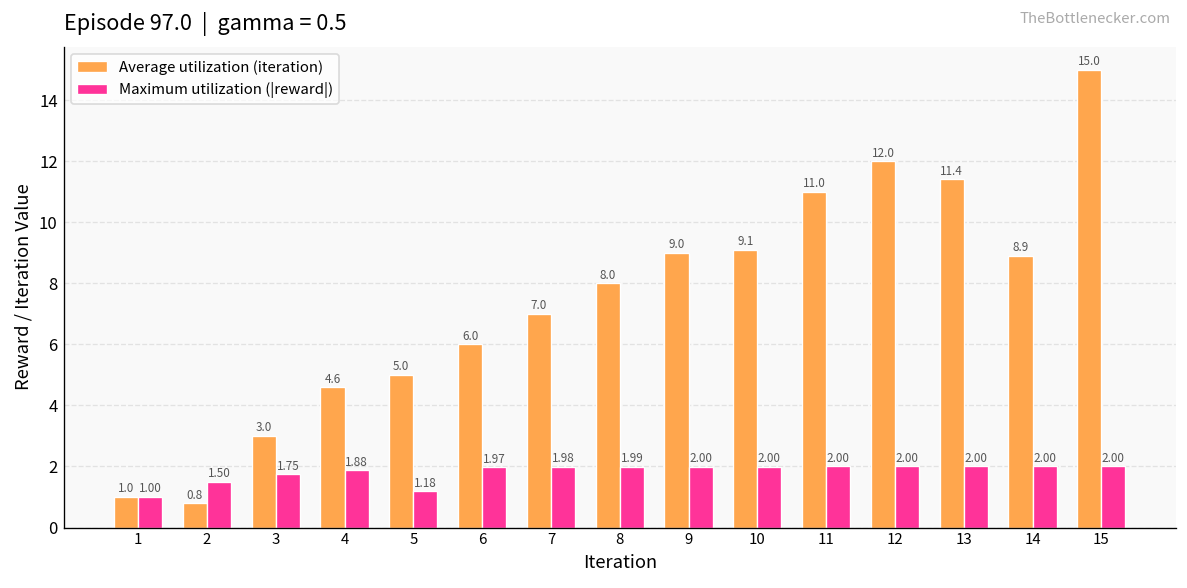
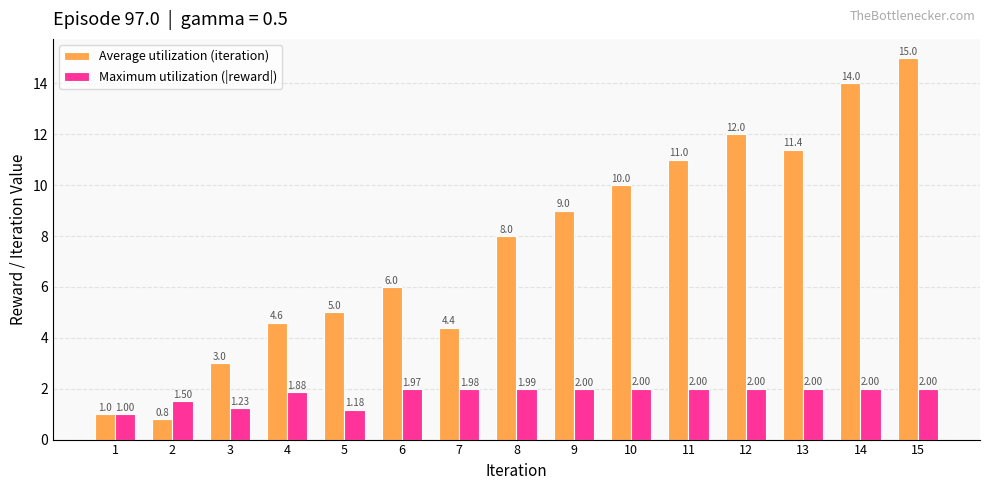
Maximum utilization (|reward|), 3: 1.75 -> 1.23
Average utilization (iteration), 7: 7.0 -> 4.4
Average utilization (iteration), 10: 9.1 -> 10.0
Average utilization (iteration), 14: 8.9 -> 14.0
